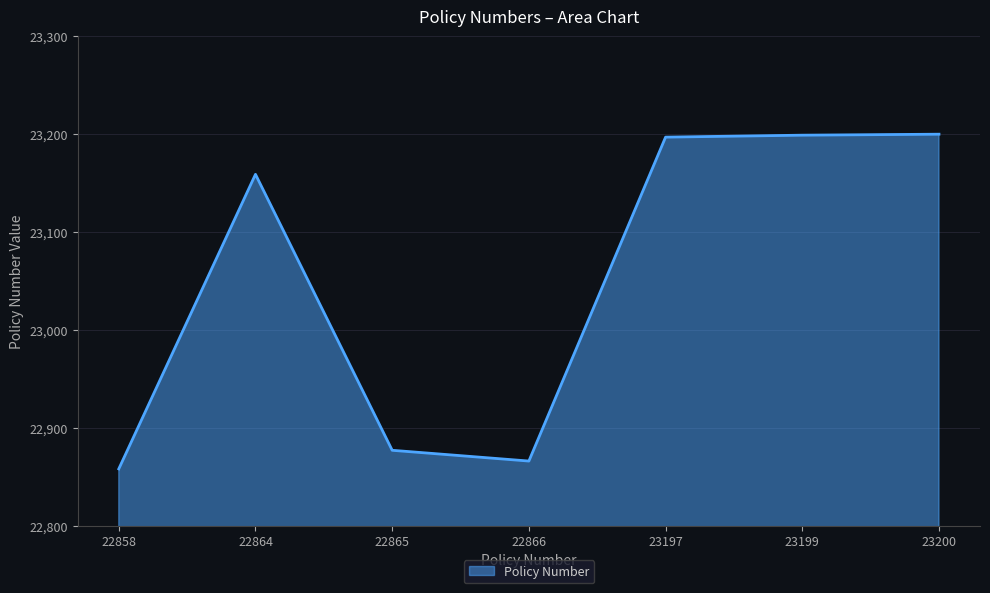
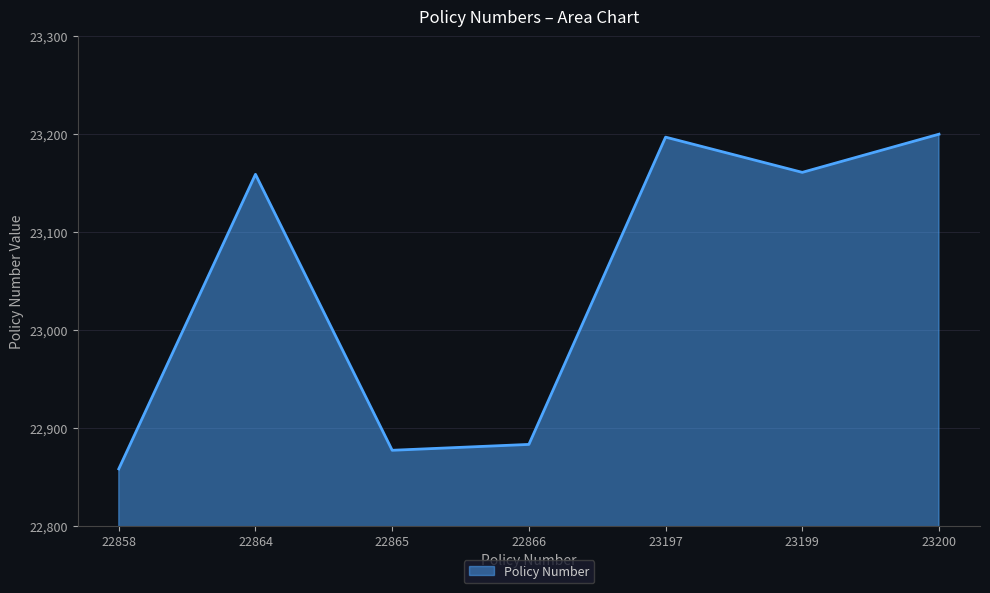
22866: 22,870 -> 22,880
23199: 23,200 -> 23,160
